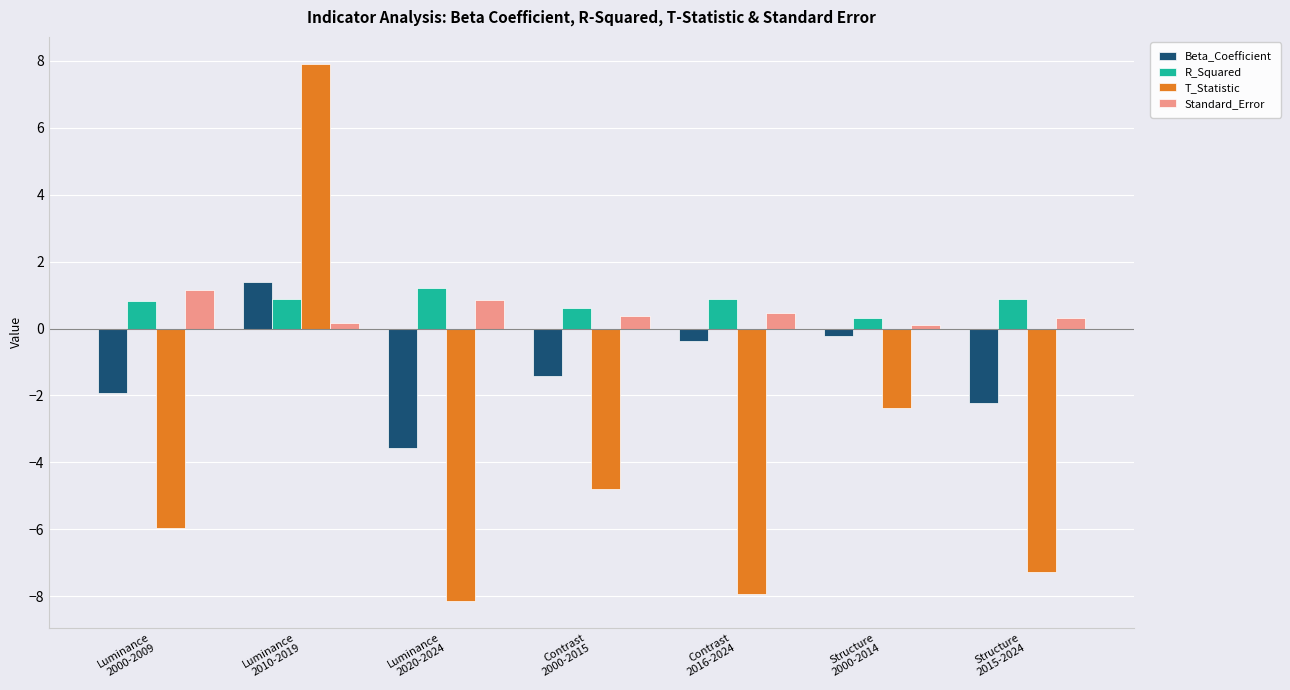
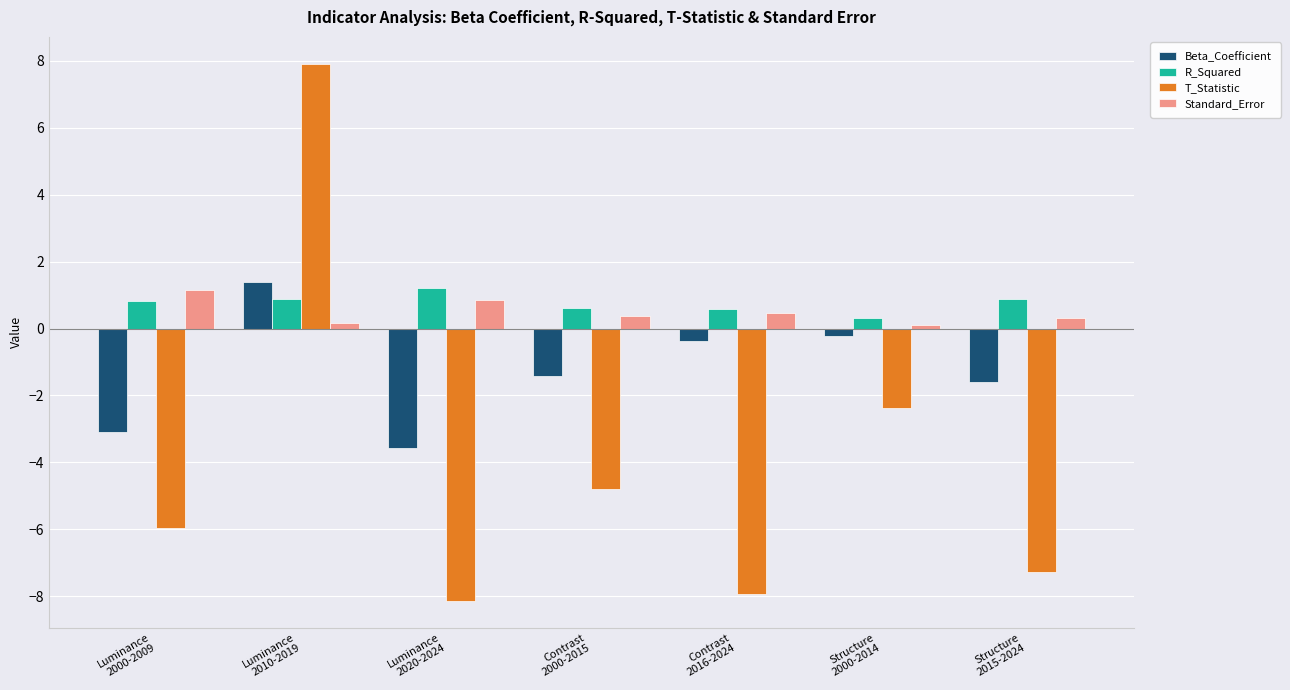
Beta_Coefficient, Luminance 2000-2009: -1.9 -> -3.1
R_Squared, Contrast 2016-2024: 0.9 -> 0.6
Beta_Coefficient, Structure 2015-2024: -2.2 -> -1.6
